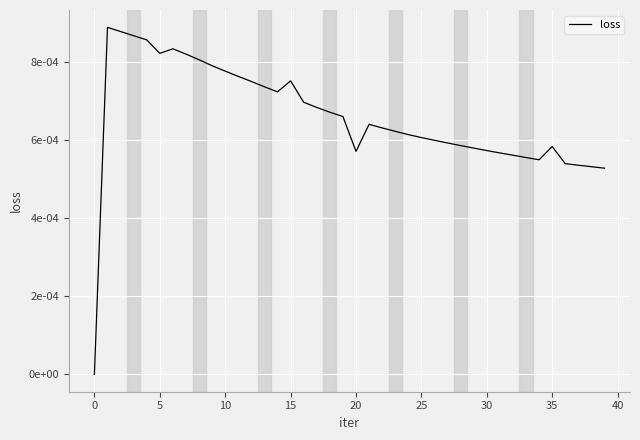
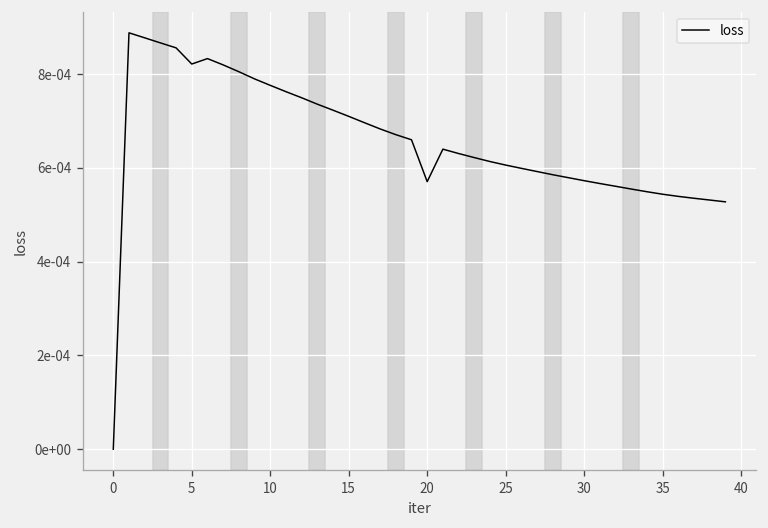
15: 0.00075 -> 0.00071
35: 0.00058 -> 0.00054
